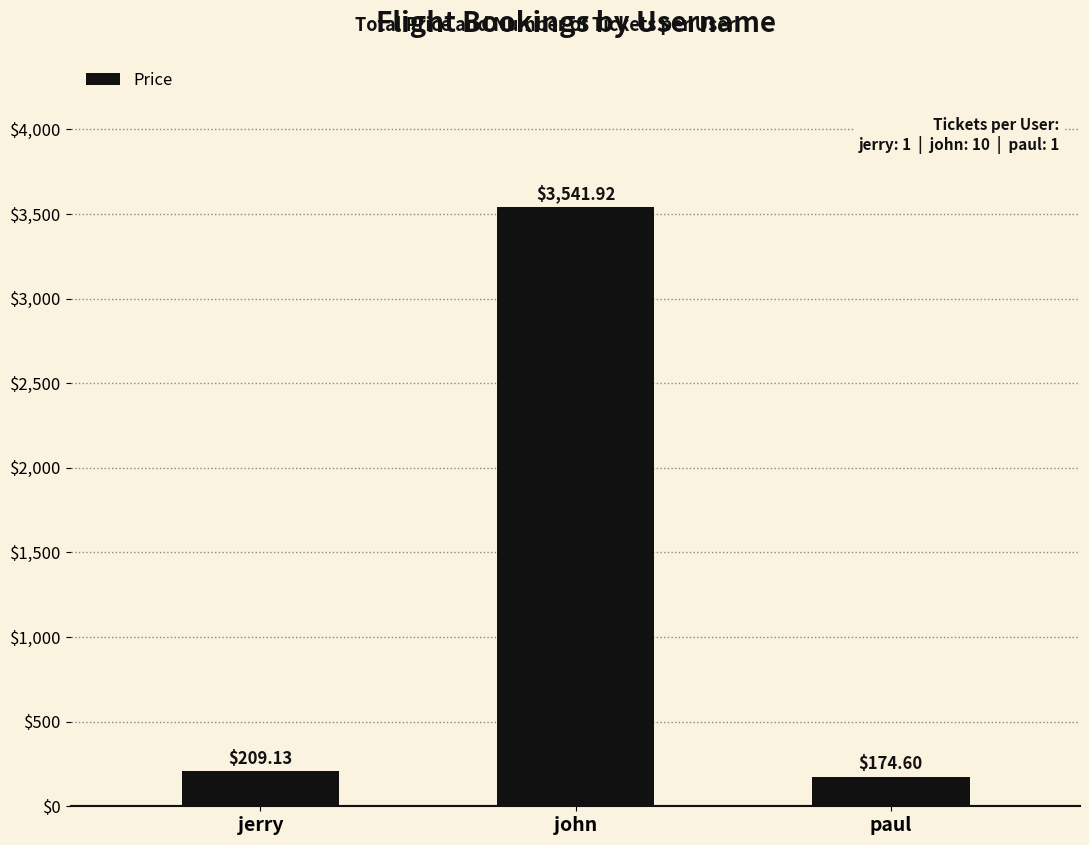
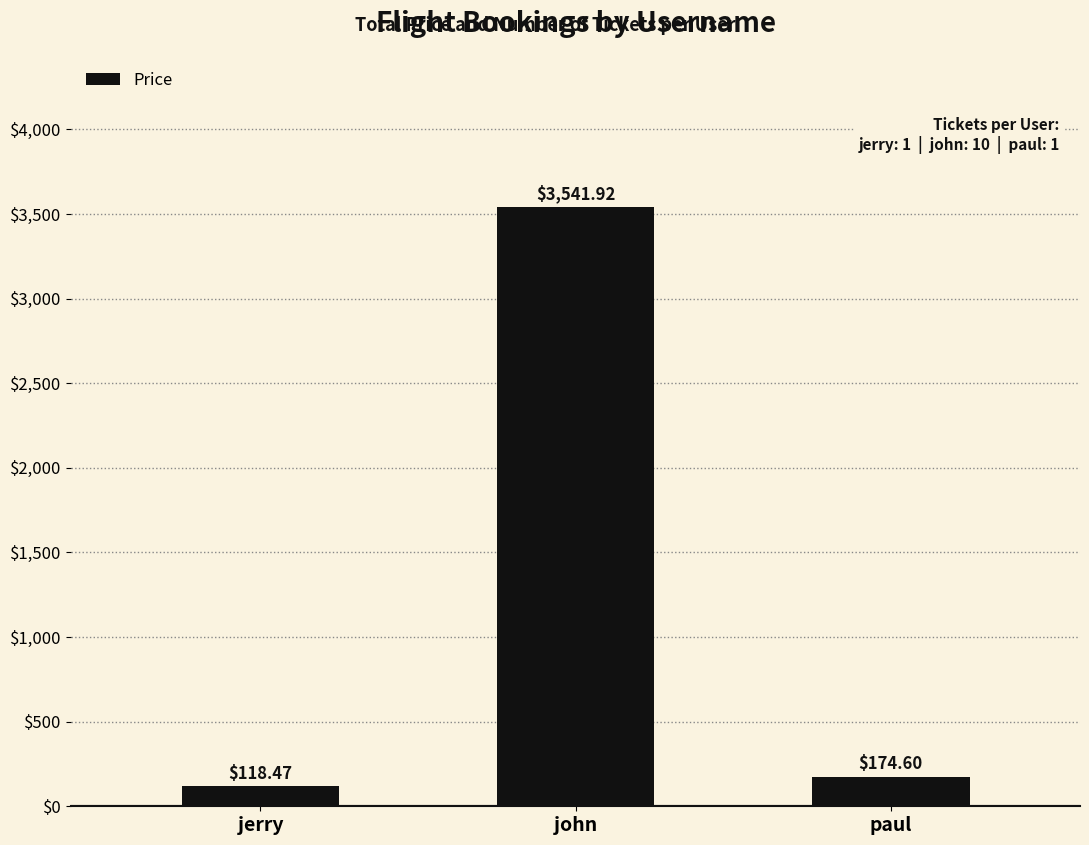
jerry: $209.13 -> $118.47
